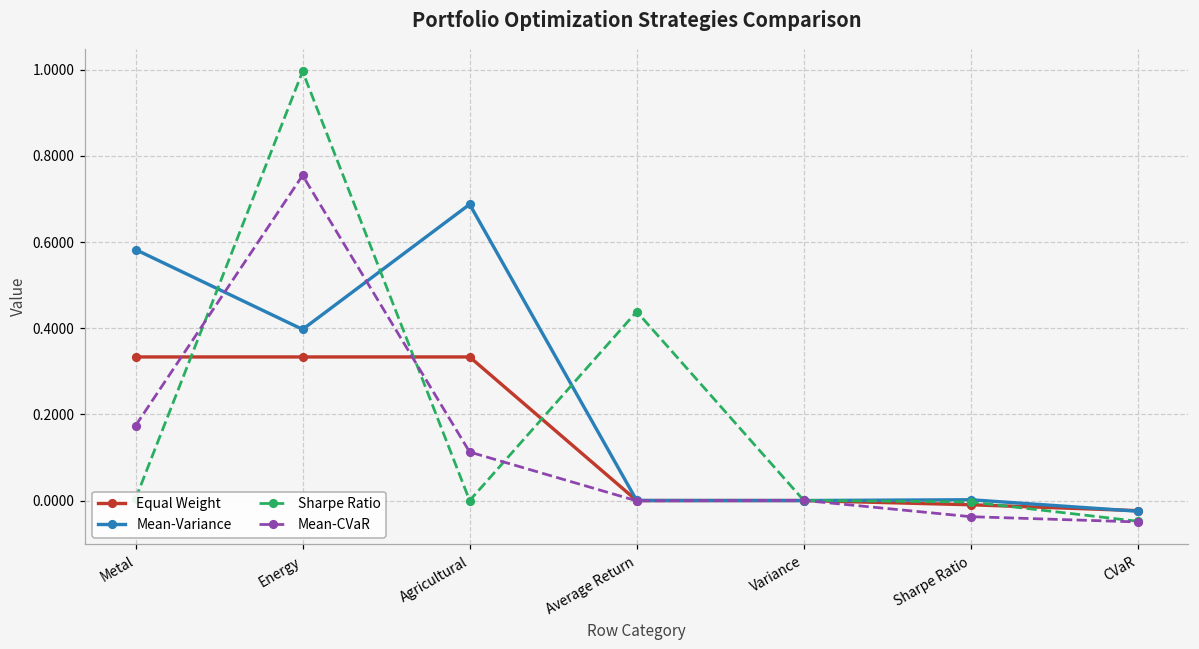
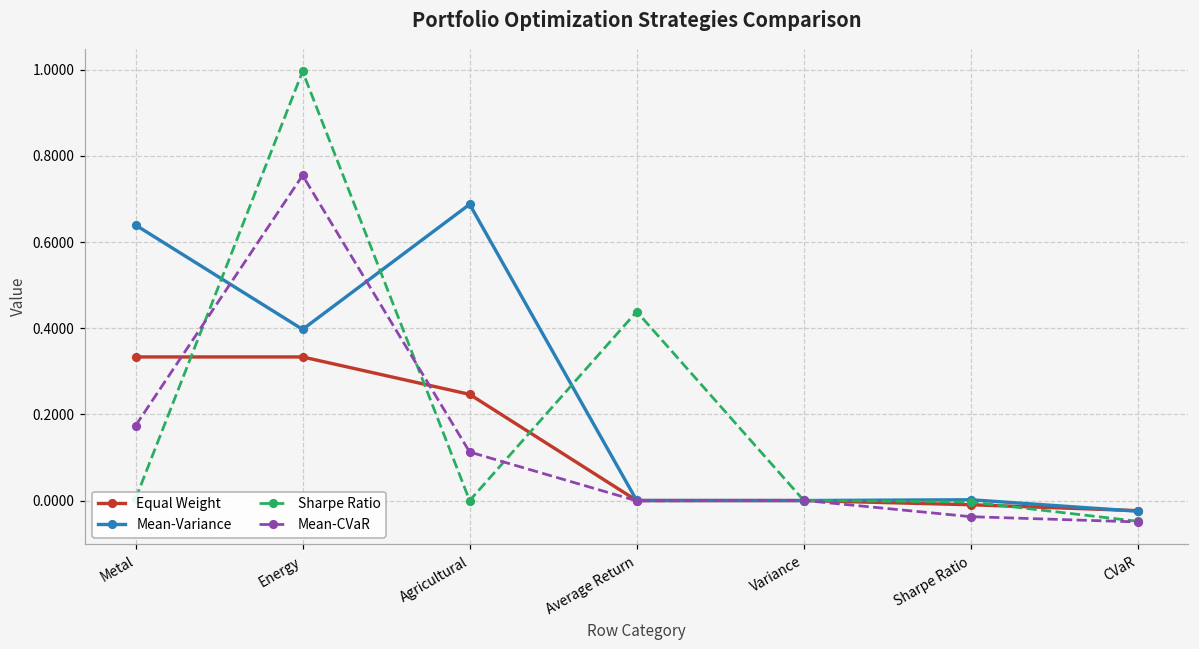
Mean-Variance, Metal: 0.58 -> 0.64
Equal Weight, Agricultural: 0.33 -> 0.25
